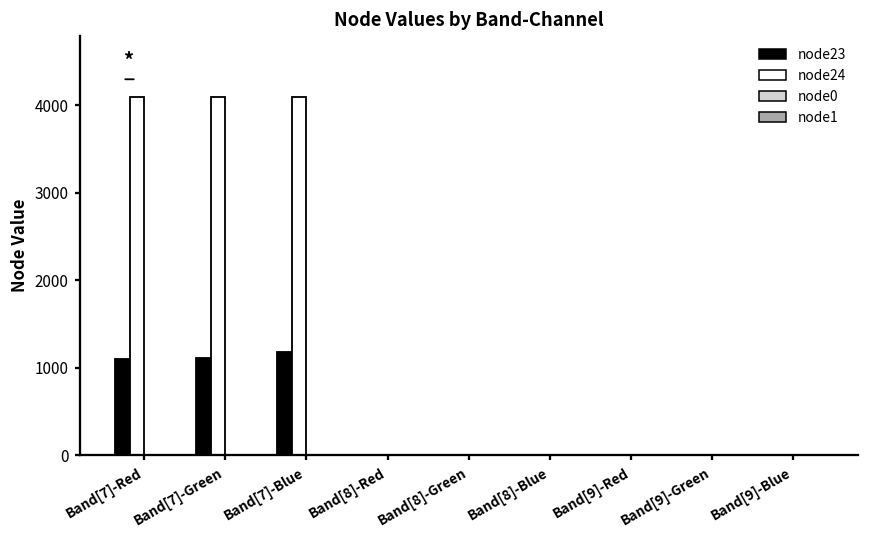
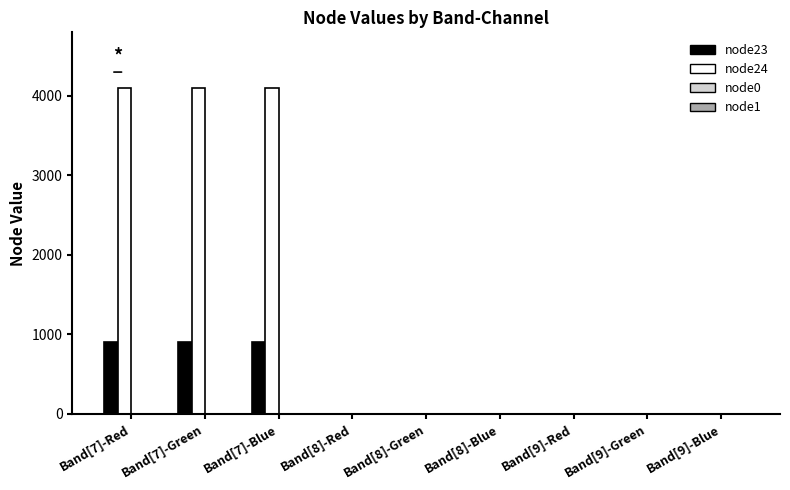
node23, Band[7]-Red: 1100 -> 900
node23, Band[7]-Green: 1100 -> 900
node23, Band[7]-Blue: 1200 -> 900
